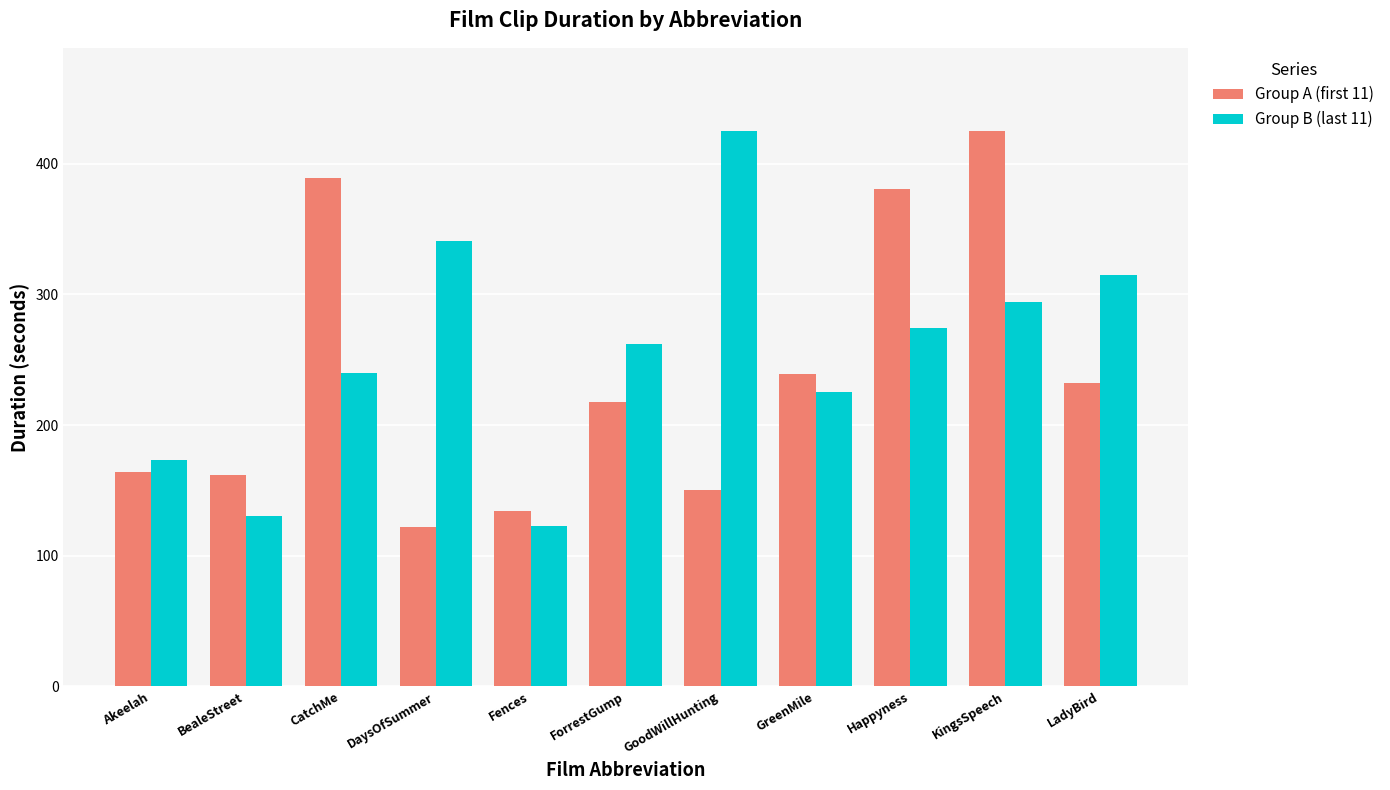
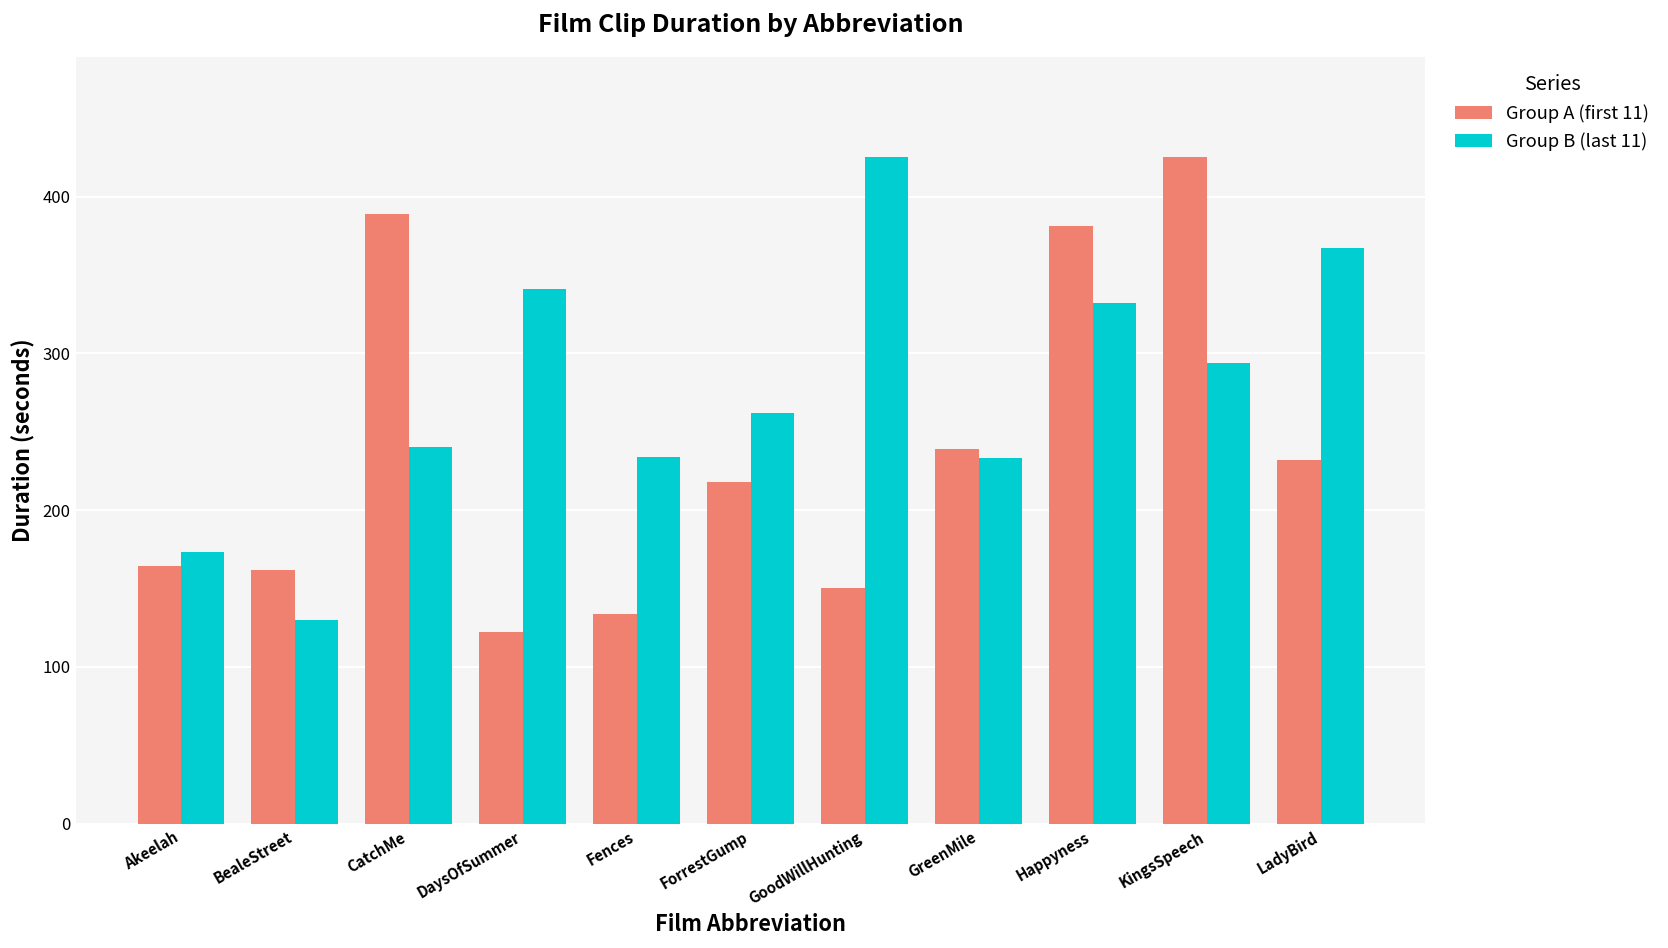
Group B (last 11), Fences: 123 -> 234
Group B (last 11), GreenMile: 225 -> 233
Group B (last 11), Happyness: 274 -> 332
Group B (last 11), LadyBird: 315 -> 367
